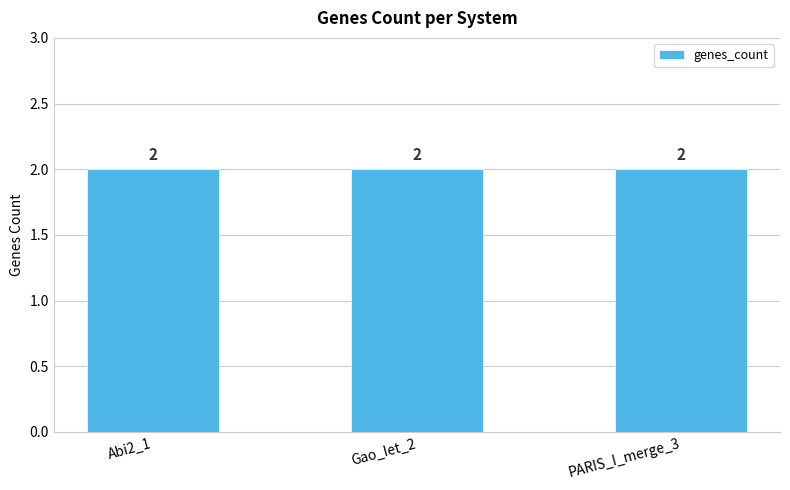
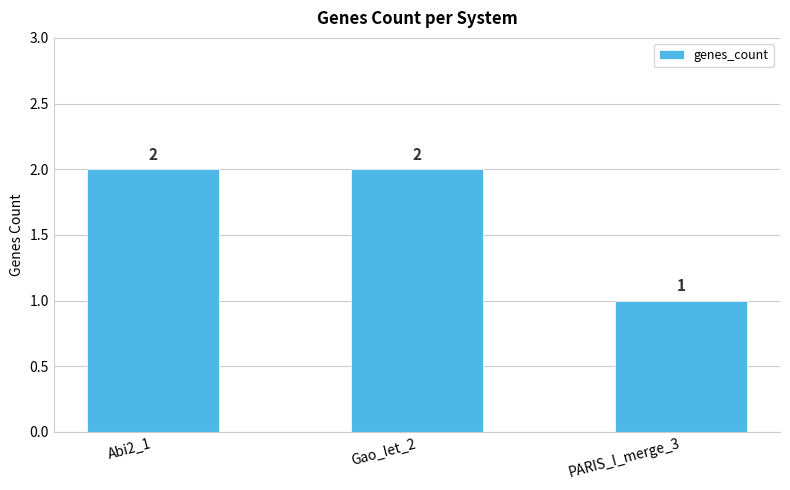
PARIS_I_merge_3: 2 -> 1
